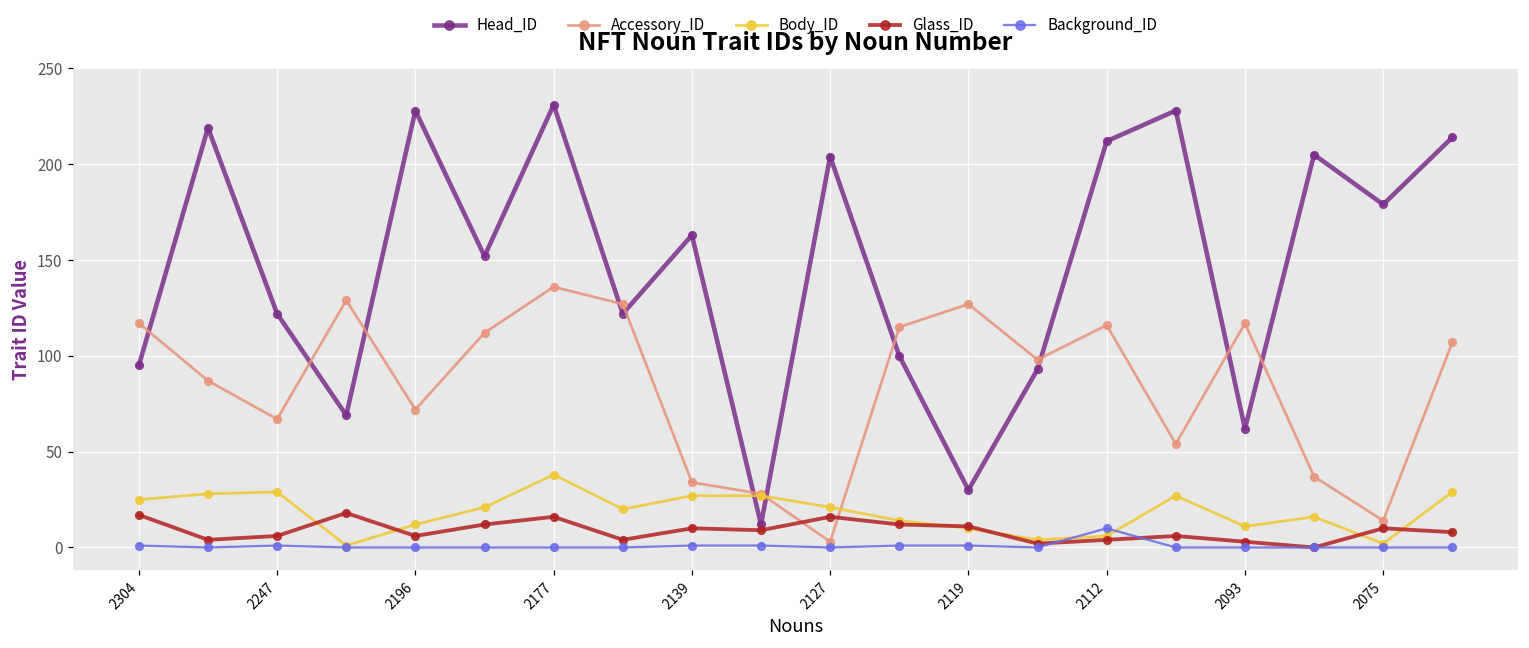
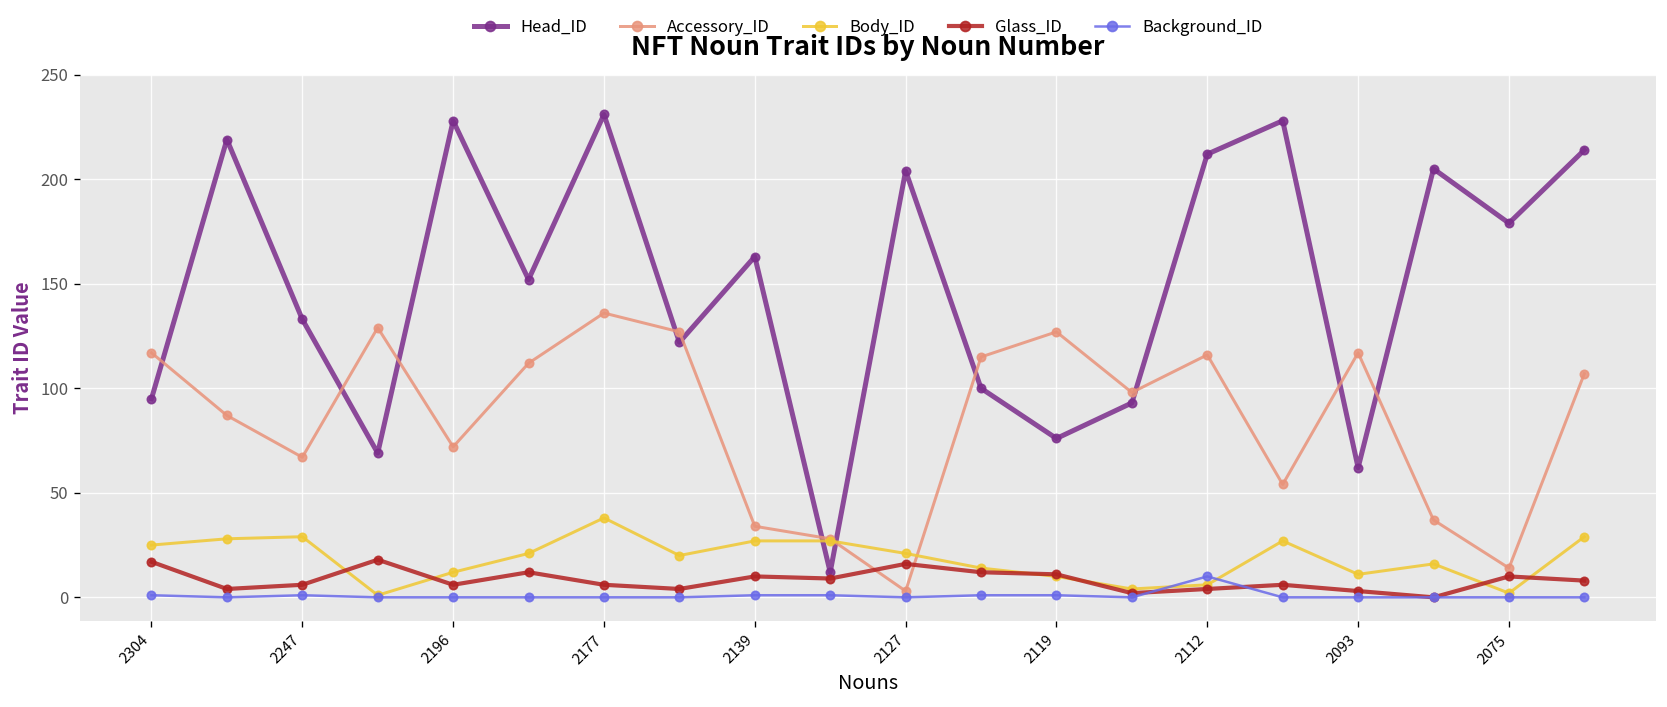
Head_ID, 2247: 122 -> 133
Glass_ID, 2177: 16 -> 6
Head_ID, 2119: 30 -> 76
